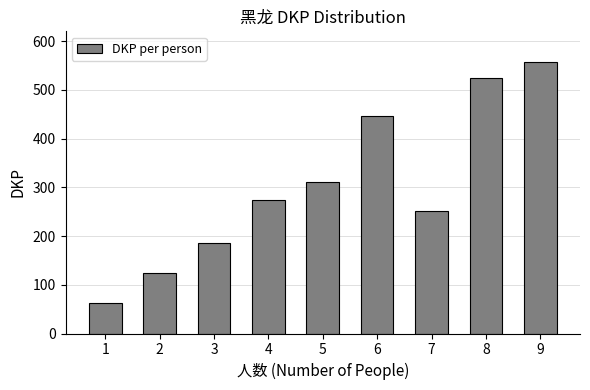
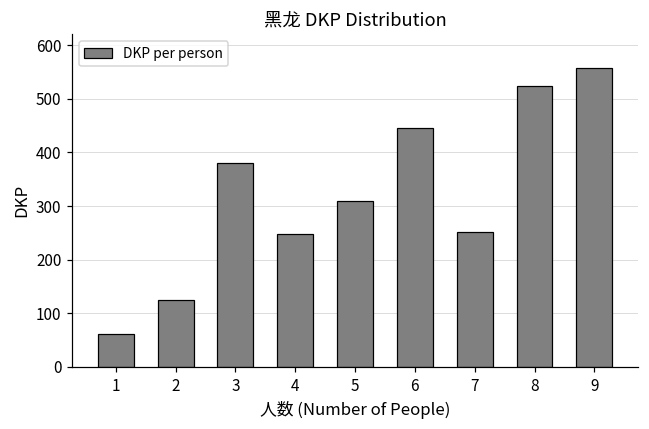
3: 190 -> 380
4: 270 -> 250
